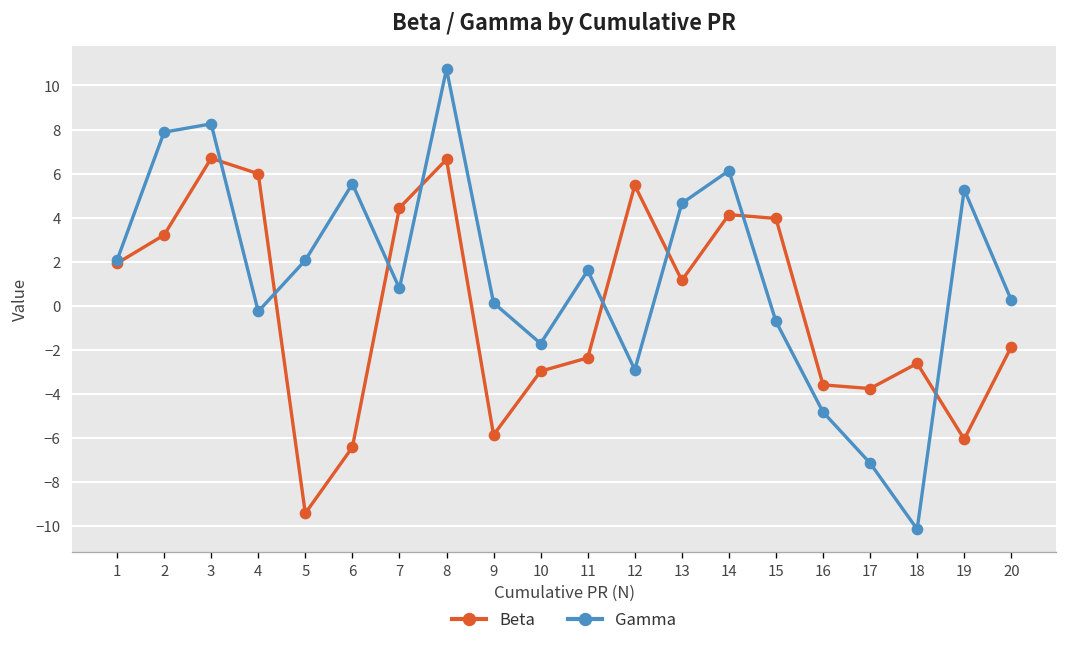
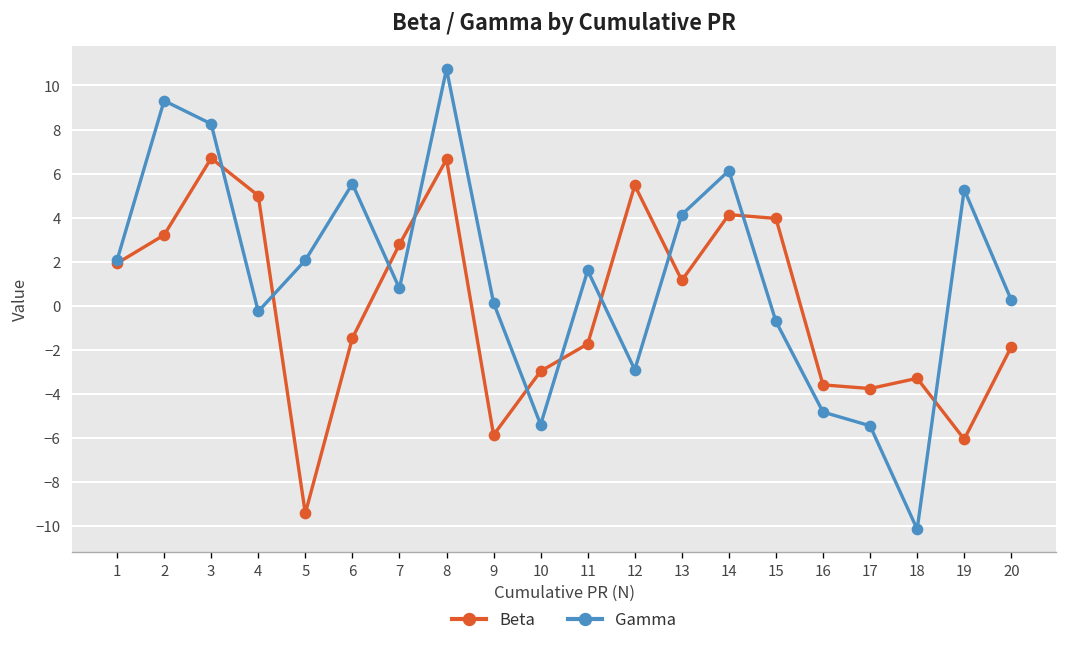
Gamma, 2: 7.9 -> 9.3
Beta, 4: 6.0 -> 5.0
Beta, 6: -6.4 -> -1.5
Beta, 7: 4.4 -> 2.8
Gamma, 10: -1.7 -> -5.4
Beta, 11: -2.4 -> -1.7
Gamma, 13: 4.6 -> 4.1
Gamma, 17: -7.1 -> -5.5
Beta, 18: -2.6 -> -3.3
